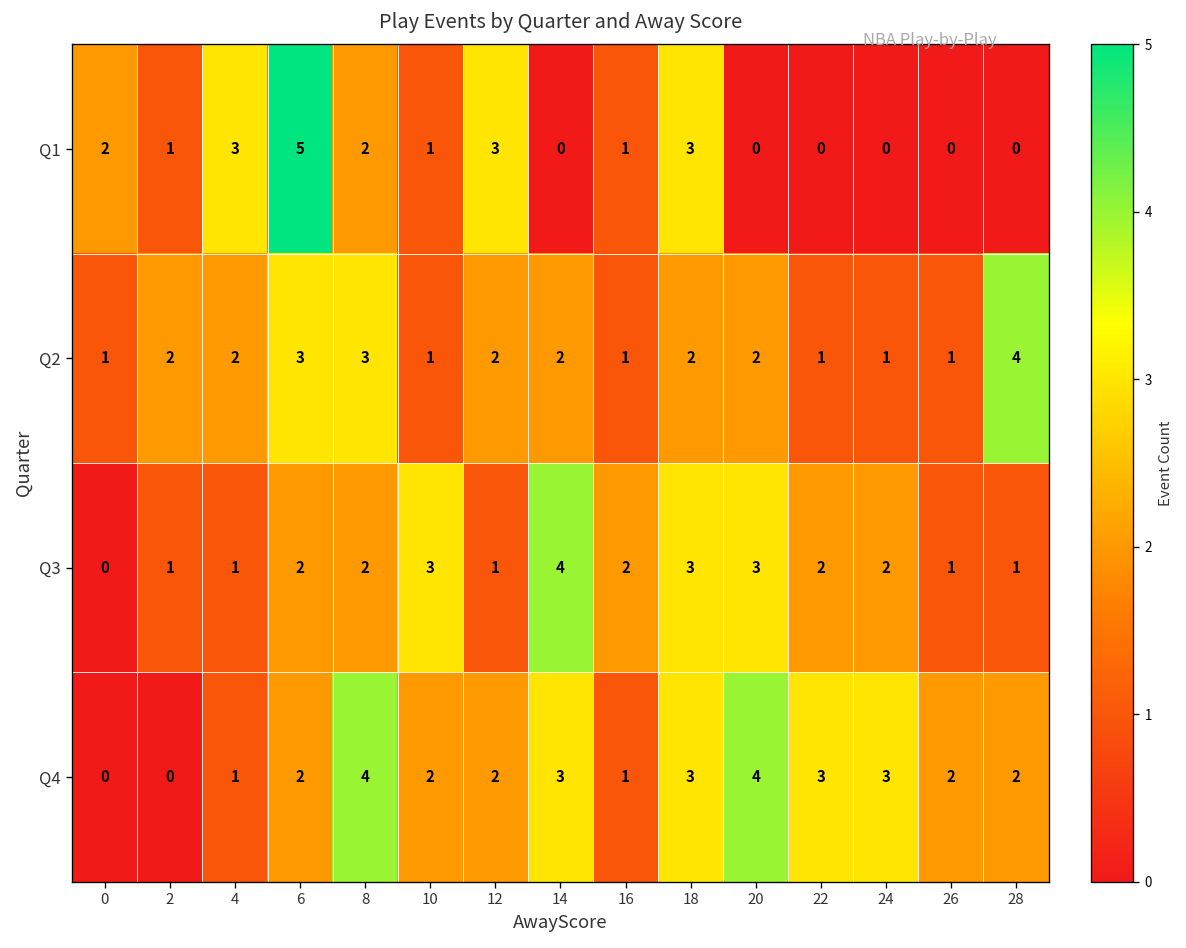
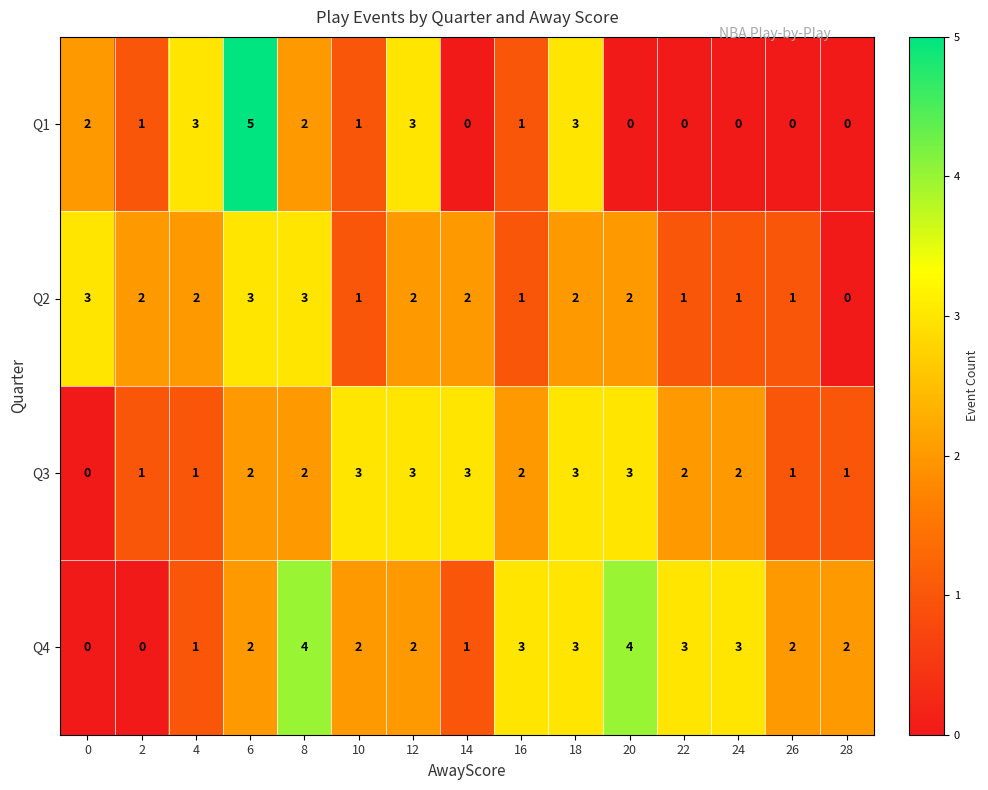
Q2, 0: 1 -> 3
Q2, 28: 4 -> 0
Q3, 12: 1 -> 3
Q3, 14: 4 -> 3
Q4, 14: 3 -> 1
Q4, 16: 1 -> 3
